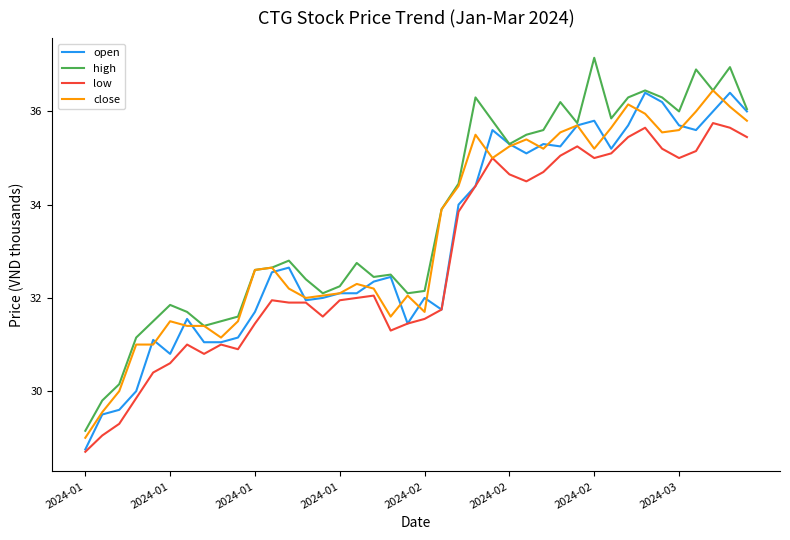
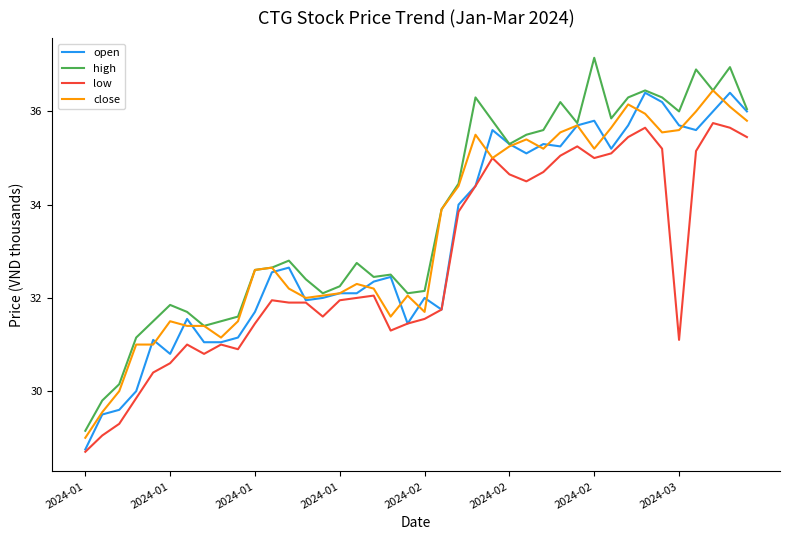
low, 2024-03: 35.0 -> 31.1
